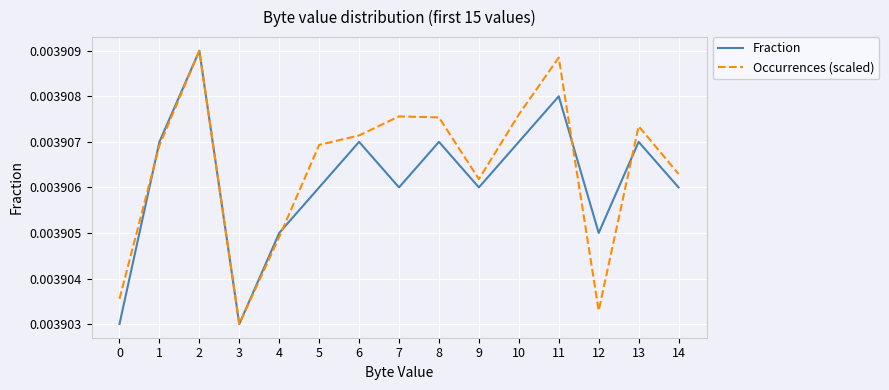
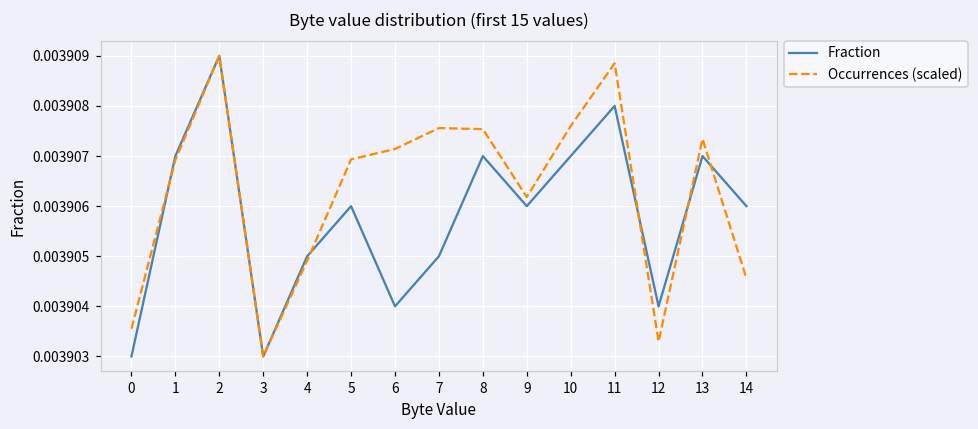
Fraction, 6: 0.003907 -> 0.003904
Fraction, 7: 0.003906 -> 0.003905
Fraction, 12: 0.003905 -> 0.003904
Occurrences (scaled), 14: 0.0039063 -> 0.0039046
